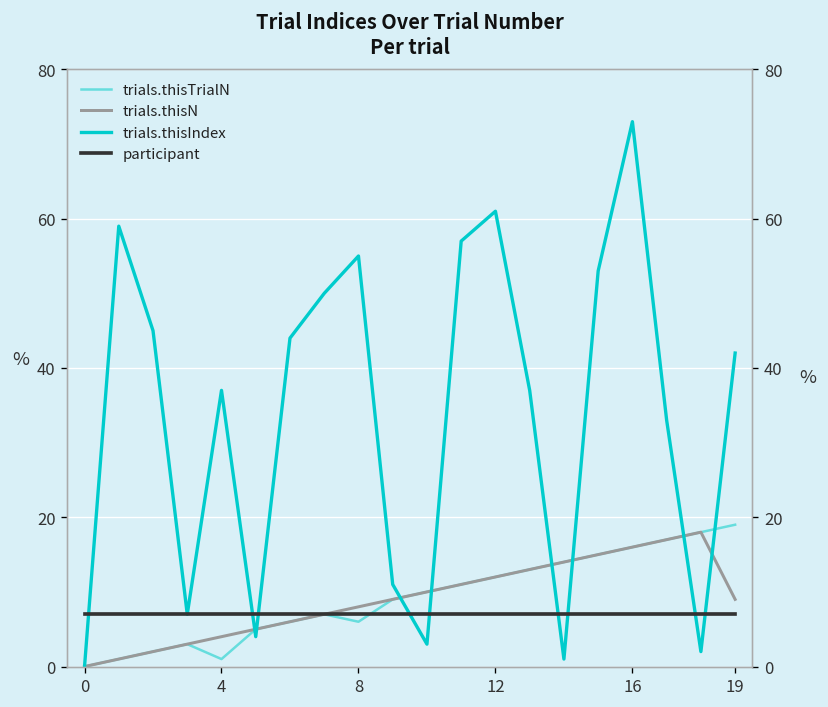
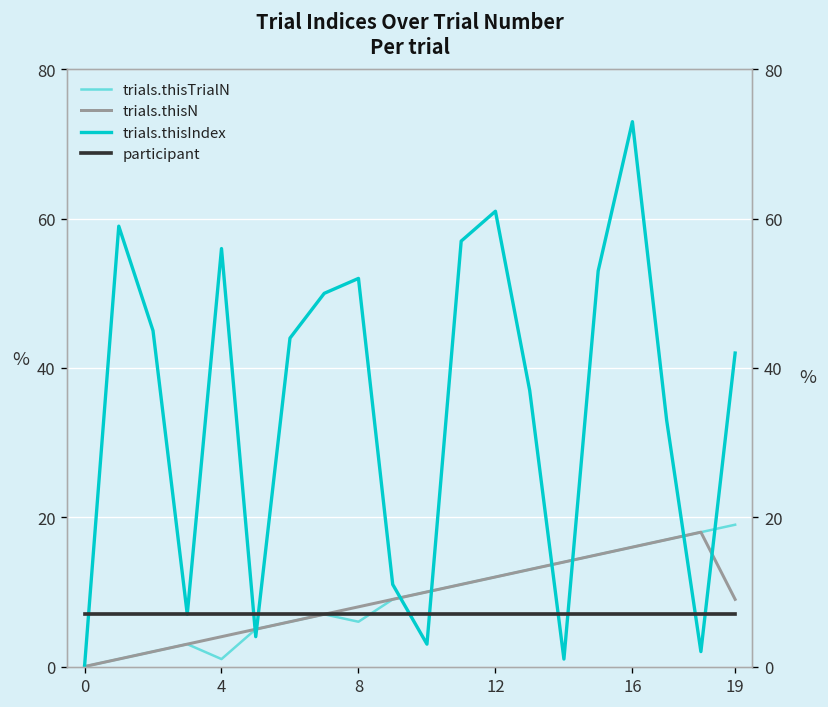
trials.thisIndex, 4: 37 -> 56
trials.thisIndex, 8: 55 -> 52
